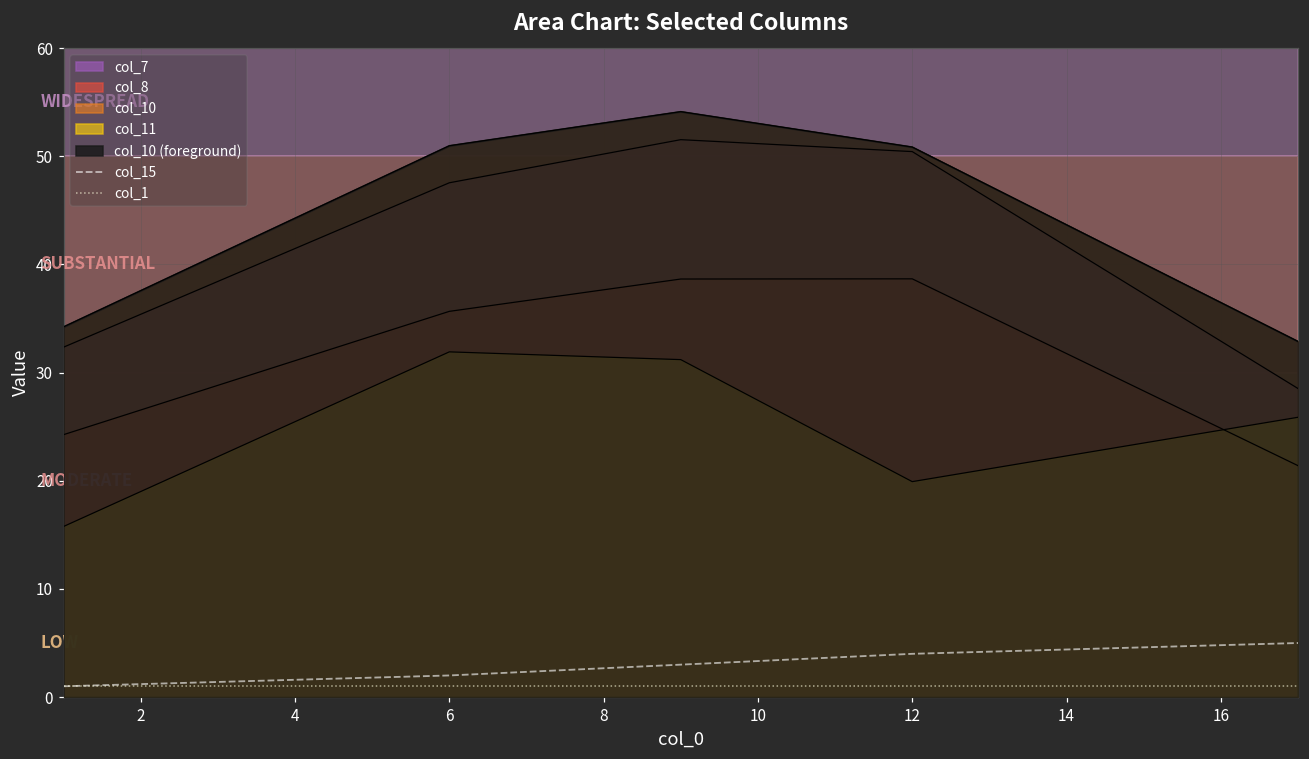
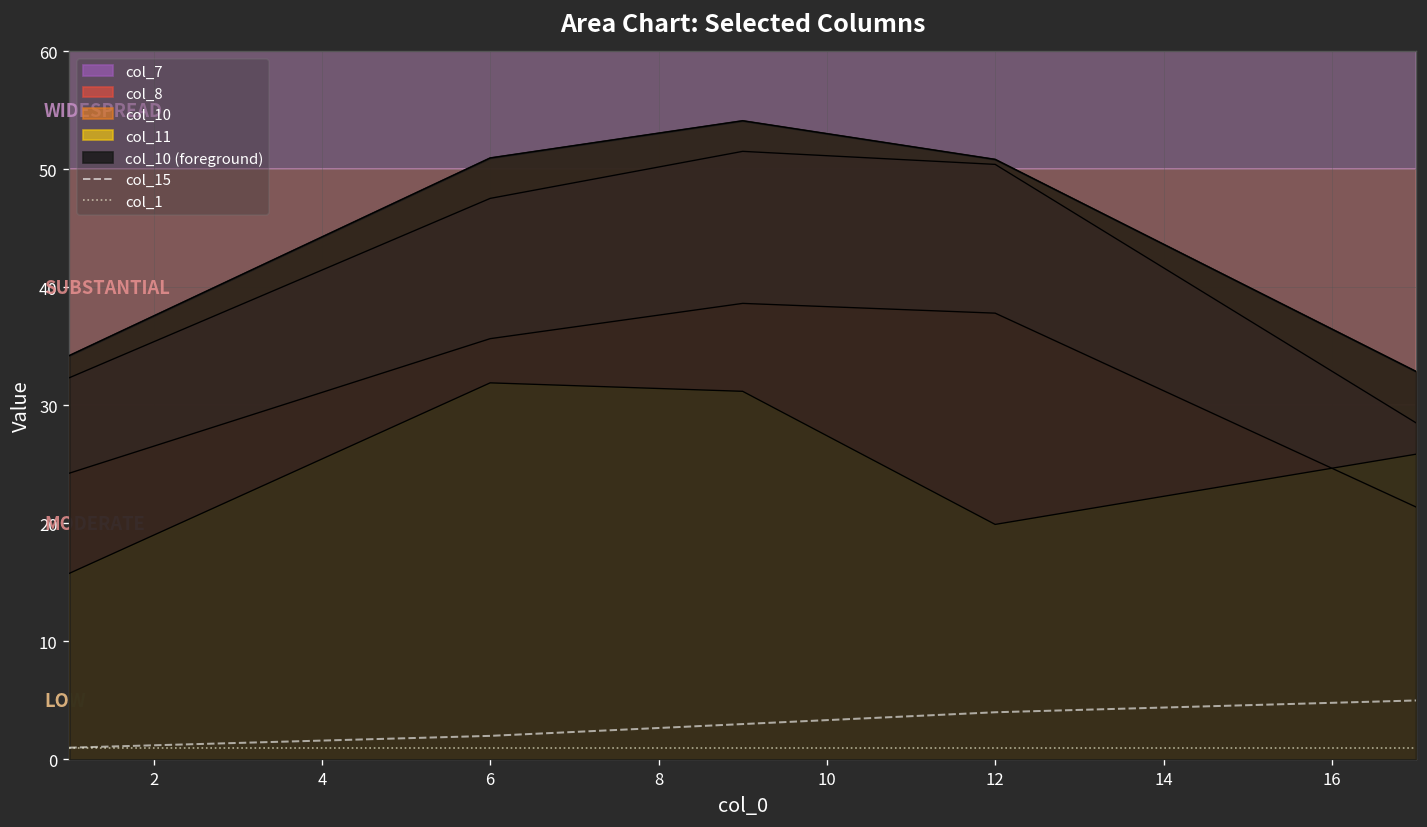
col_8, 12: 39 -> 38
